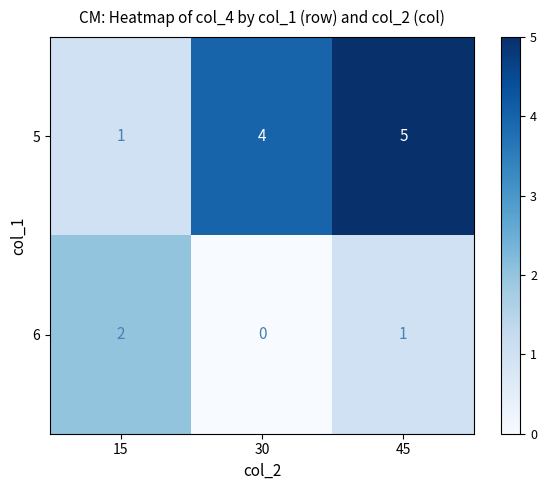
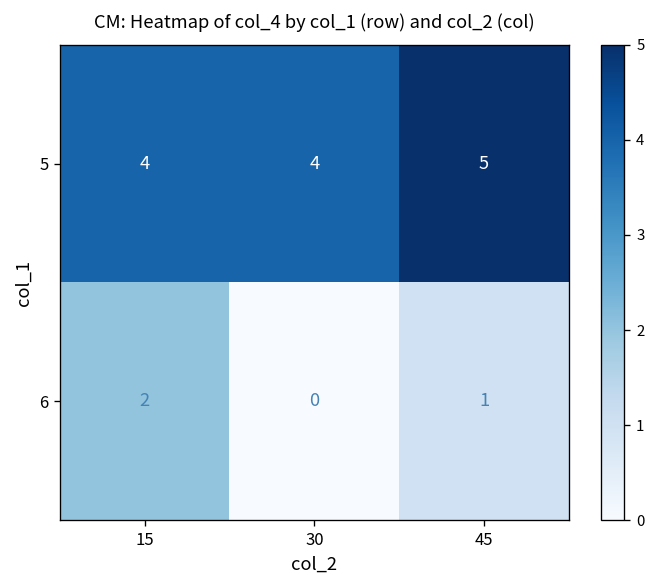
5, 15: 1 -> 4
